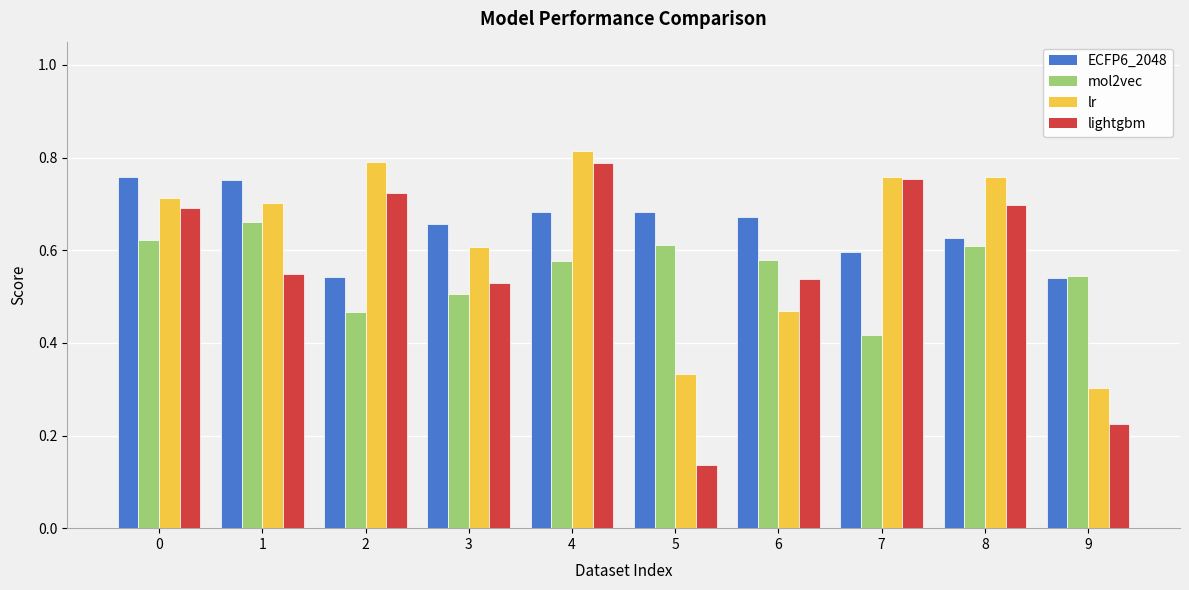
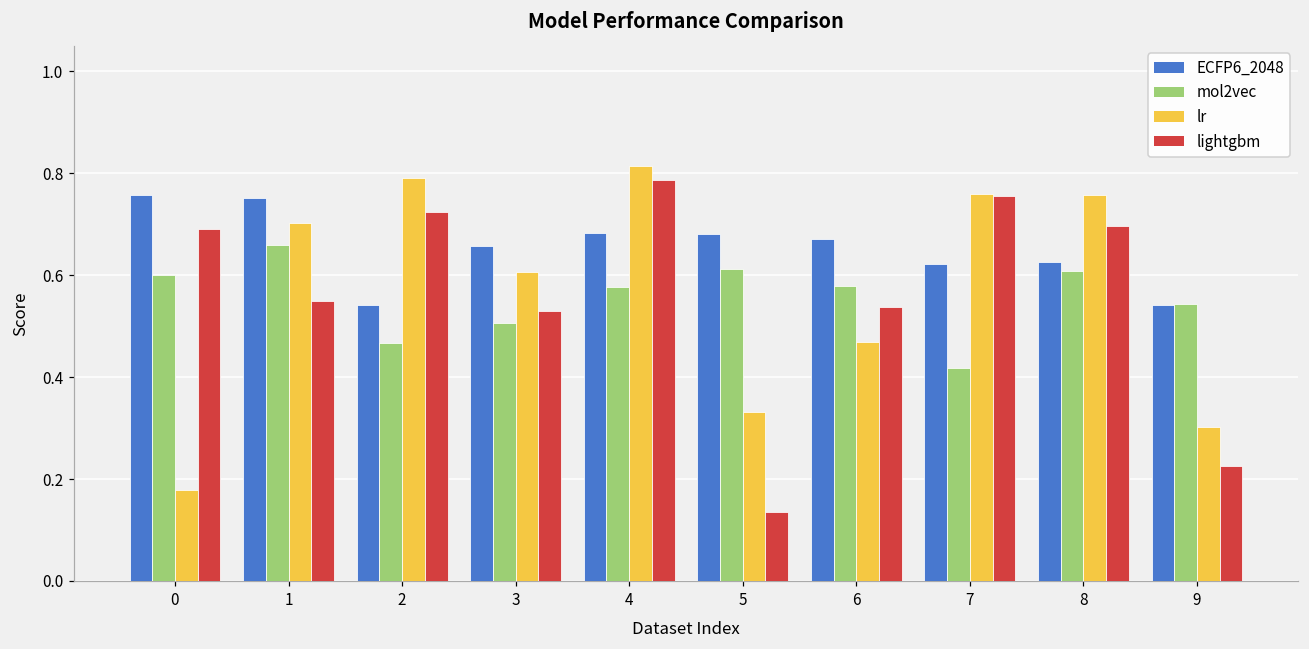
mol2vec, 0: 0.62 -> 0.60
lr, 0: 0.71 -> 0.18
ECFP6_2048, 7: 0.60 -> 0.62
